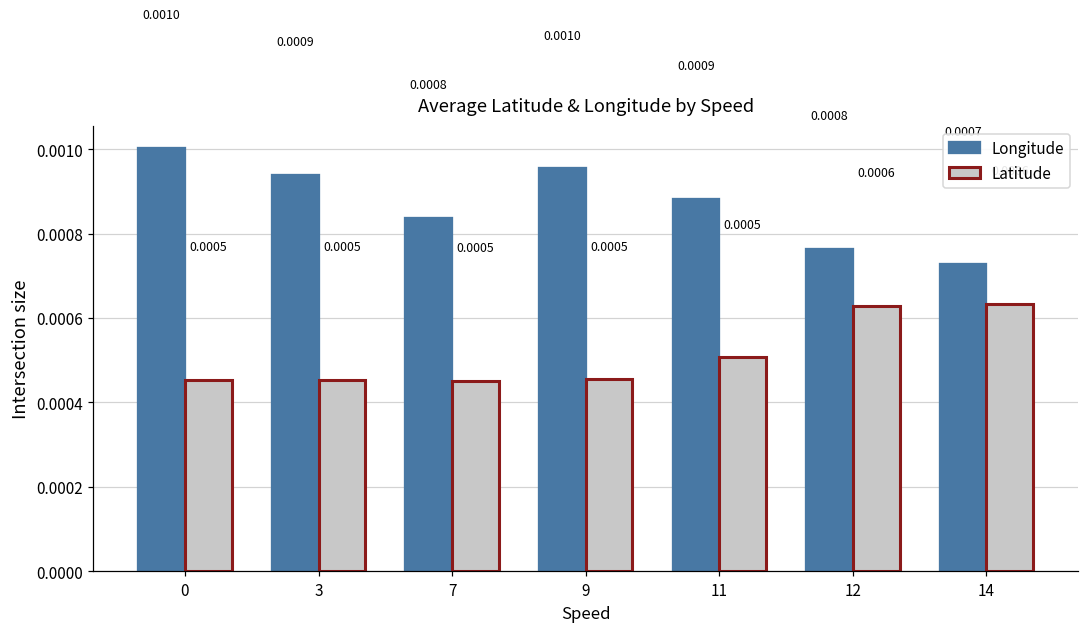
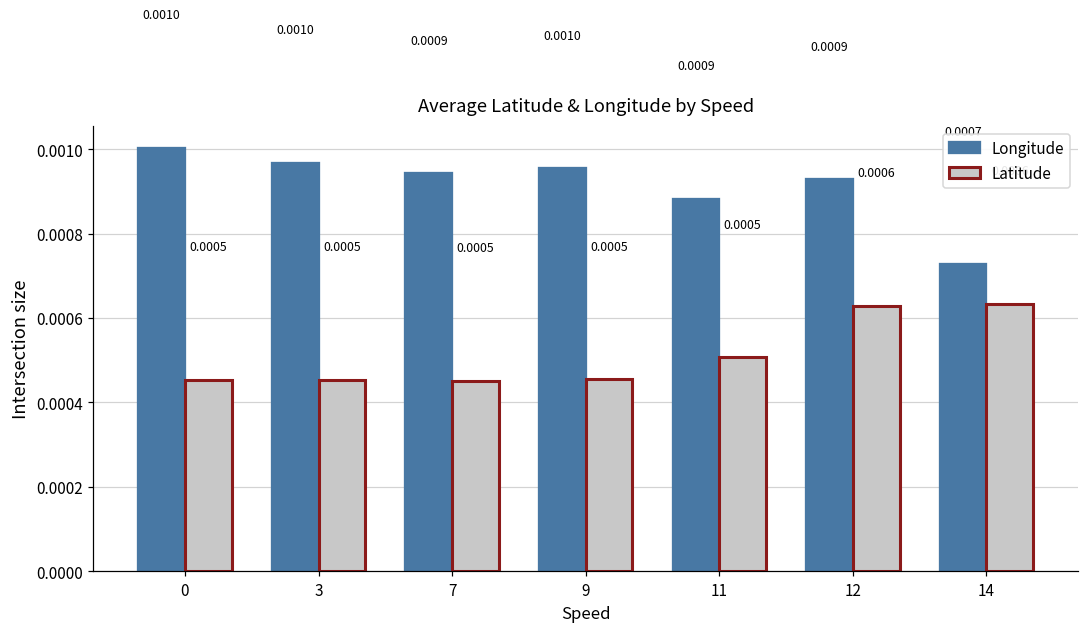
Longitude, 3: 0.0009 -> 0.0010
Longitude, 7: 0.0008 -> 0.0009
Longitude, 12: 0.0008 -> 0.0009
